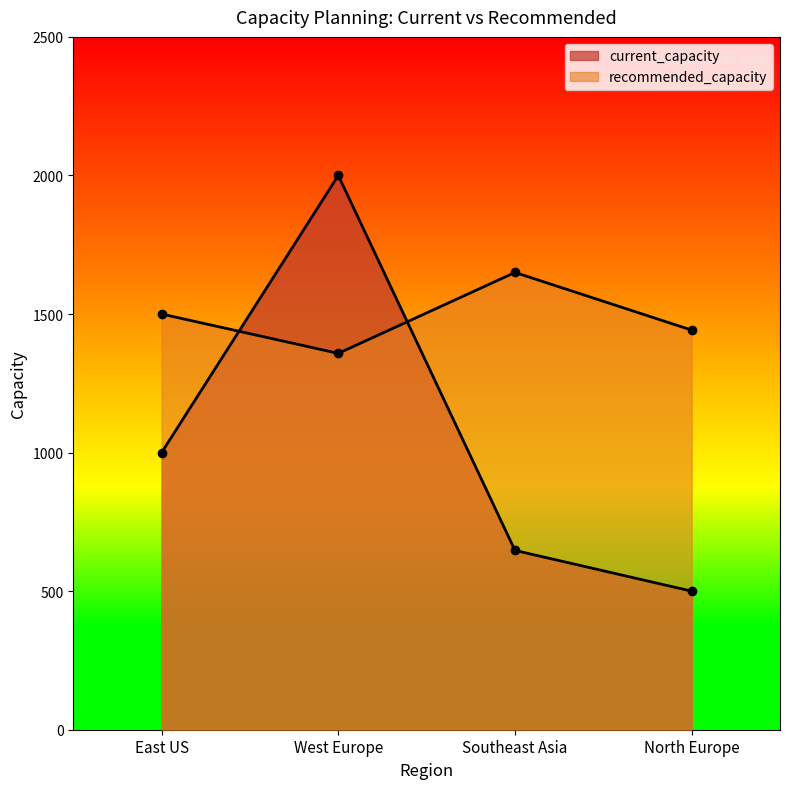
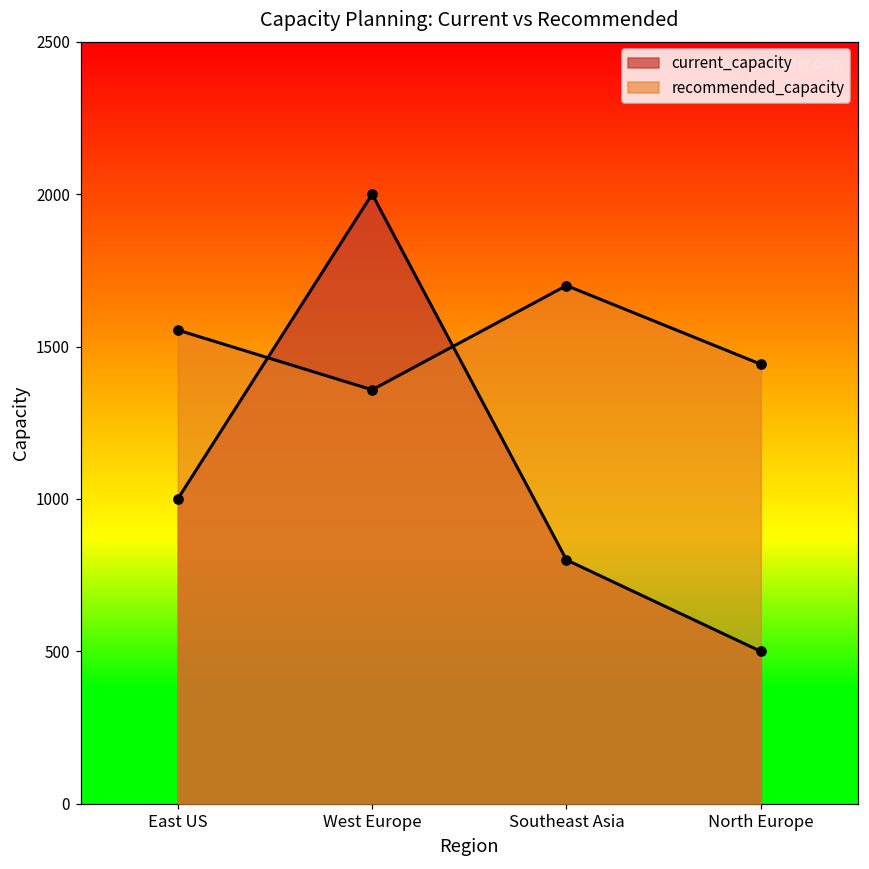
recommended_capacity, East US: 1500 -> 1550
current_capacity, Southeast Asia: 650 -> 800
recommended_capacity, Southeast Asia: 1650 -> 1700
